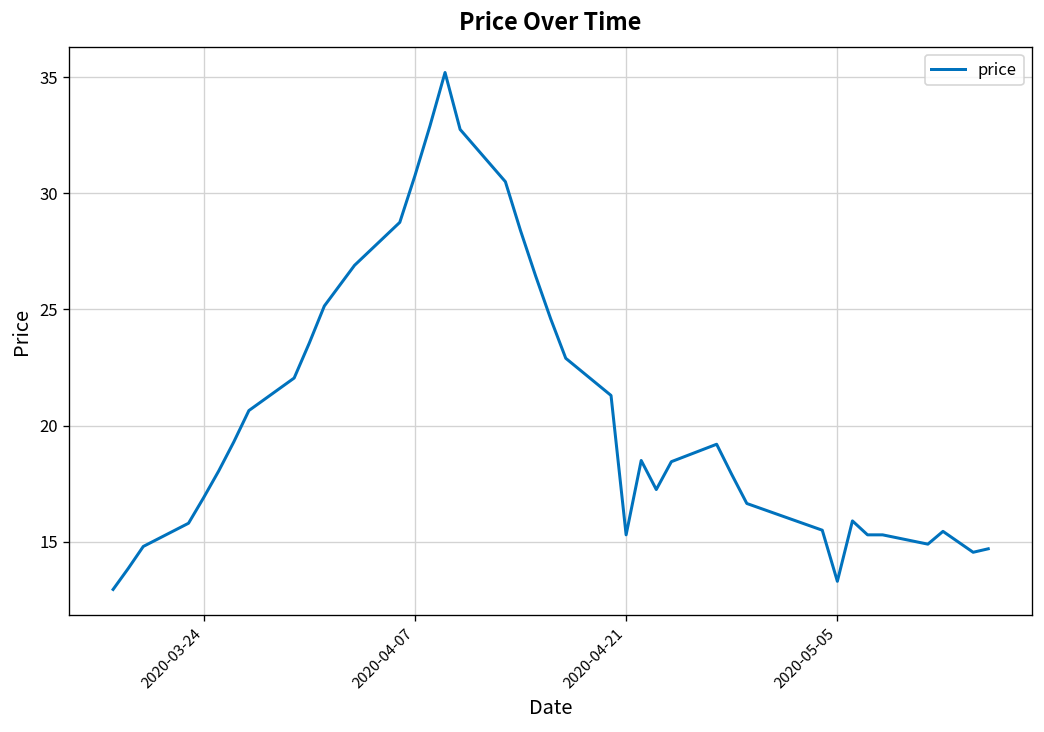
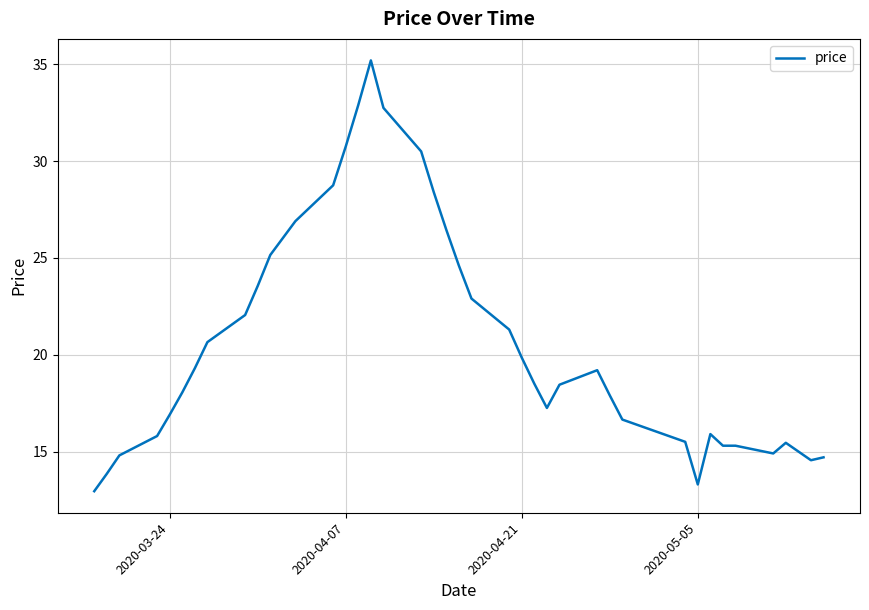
2020-04-21: 15.3 -> 19.9
